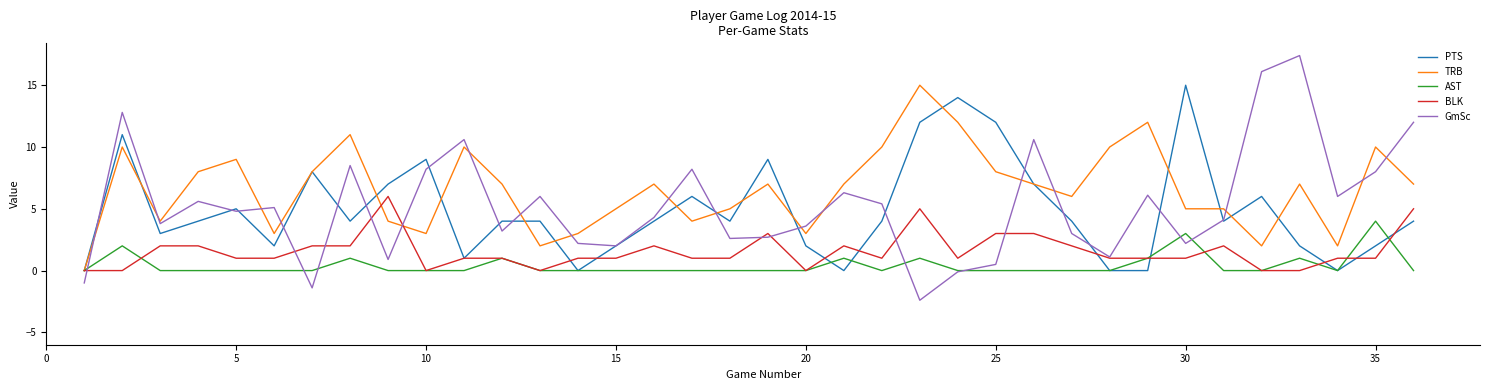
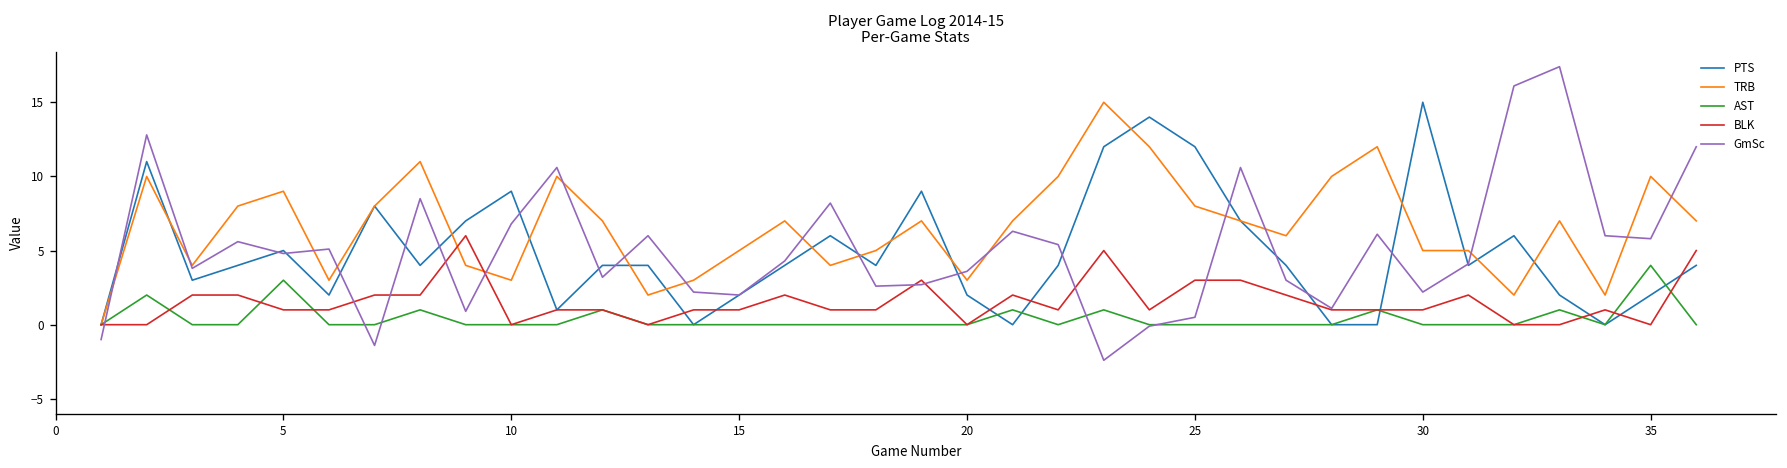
AST, 5: 0 -> 3
GmSc, 10: 8.2 -> 6.8
AST, 30: 3 -> 0
BLK, 35: 1 -> 0
GmSc, 35: 8.0 -> 5.8
